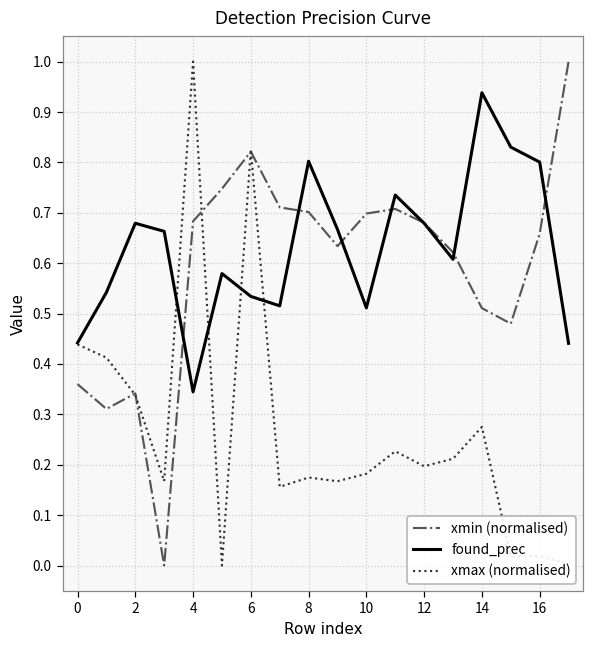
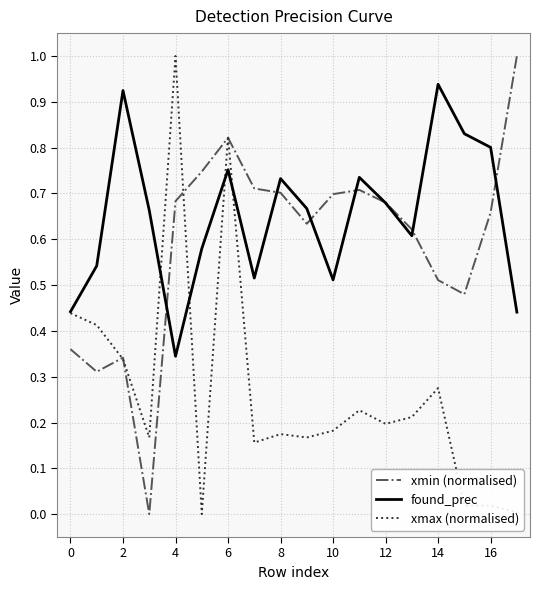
found_prec, 2: 0.68 -> 0.92
found_prec, 6: 0.53 -> 0.75
found_prec, 8: 0.80 -> 0.73
